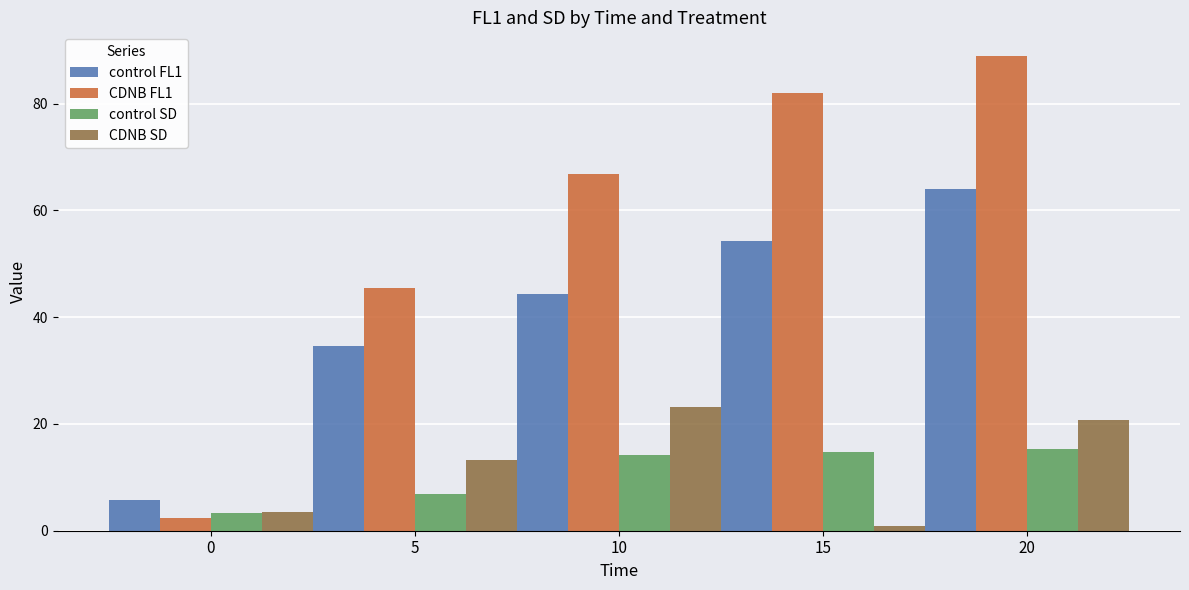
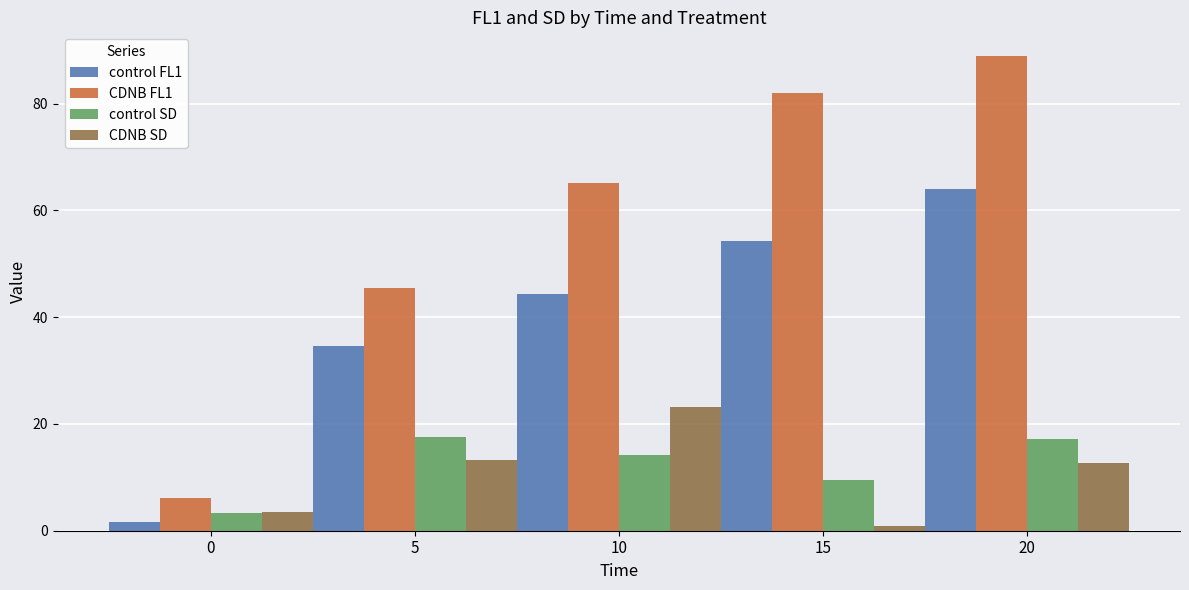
control FL1, 0: 6 -> 2
CDNB FL1, 0: 2 -> 6
control SD, 5: 7 -> 18
CDNB FL1, 10: 67 -> 65
control SD, 15: 15 -> 9
control SD, 20: 15 -> 17
CDNB SD, 20: 21 -> 13
